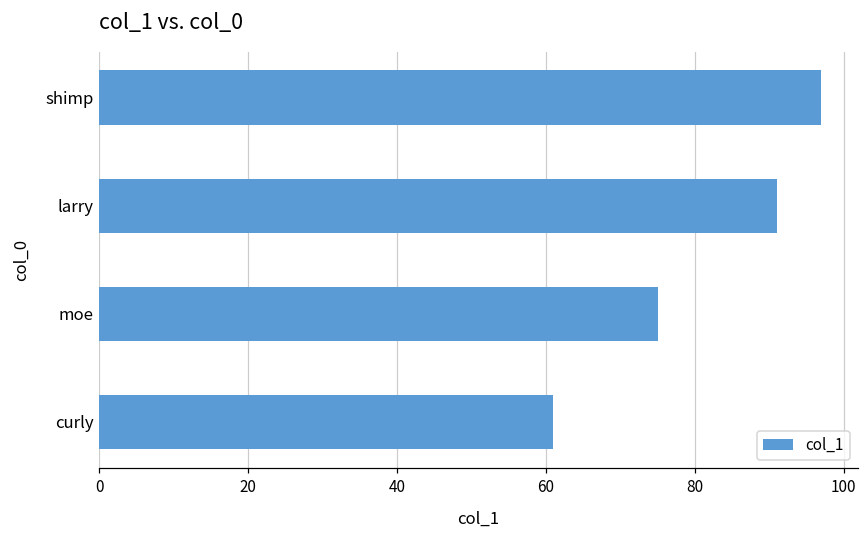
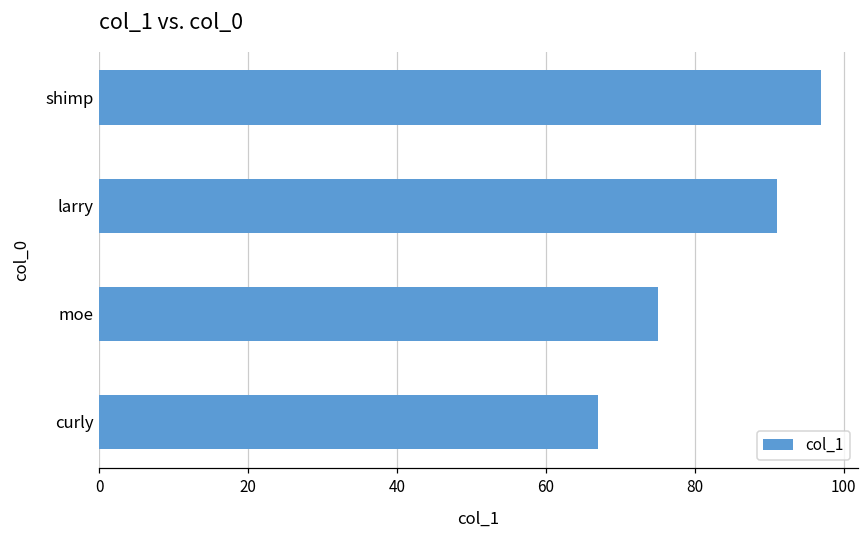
curly: 61 -> 67
